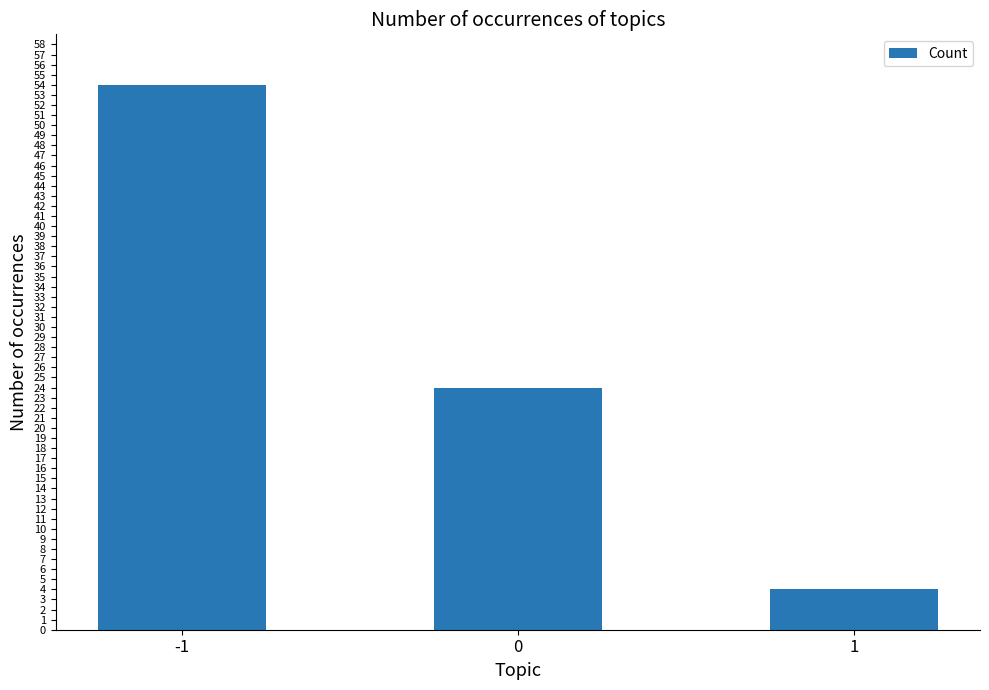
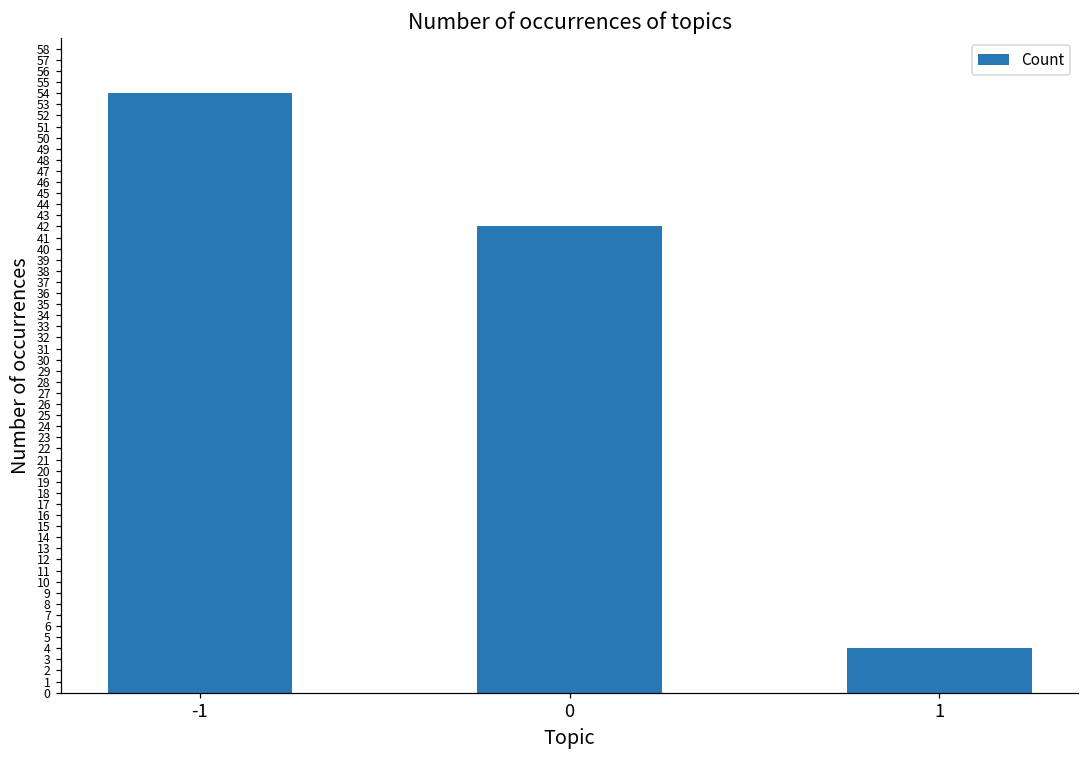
0: 24 -> 42
